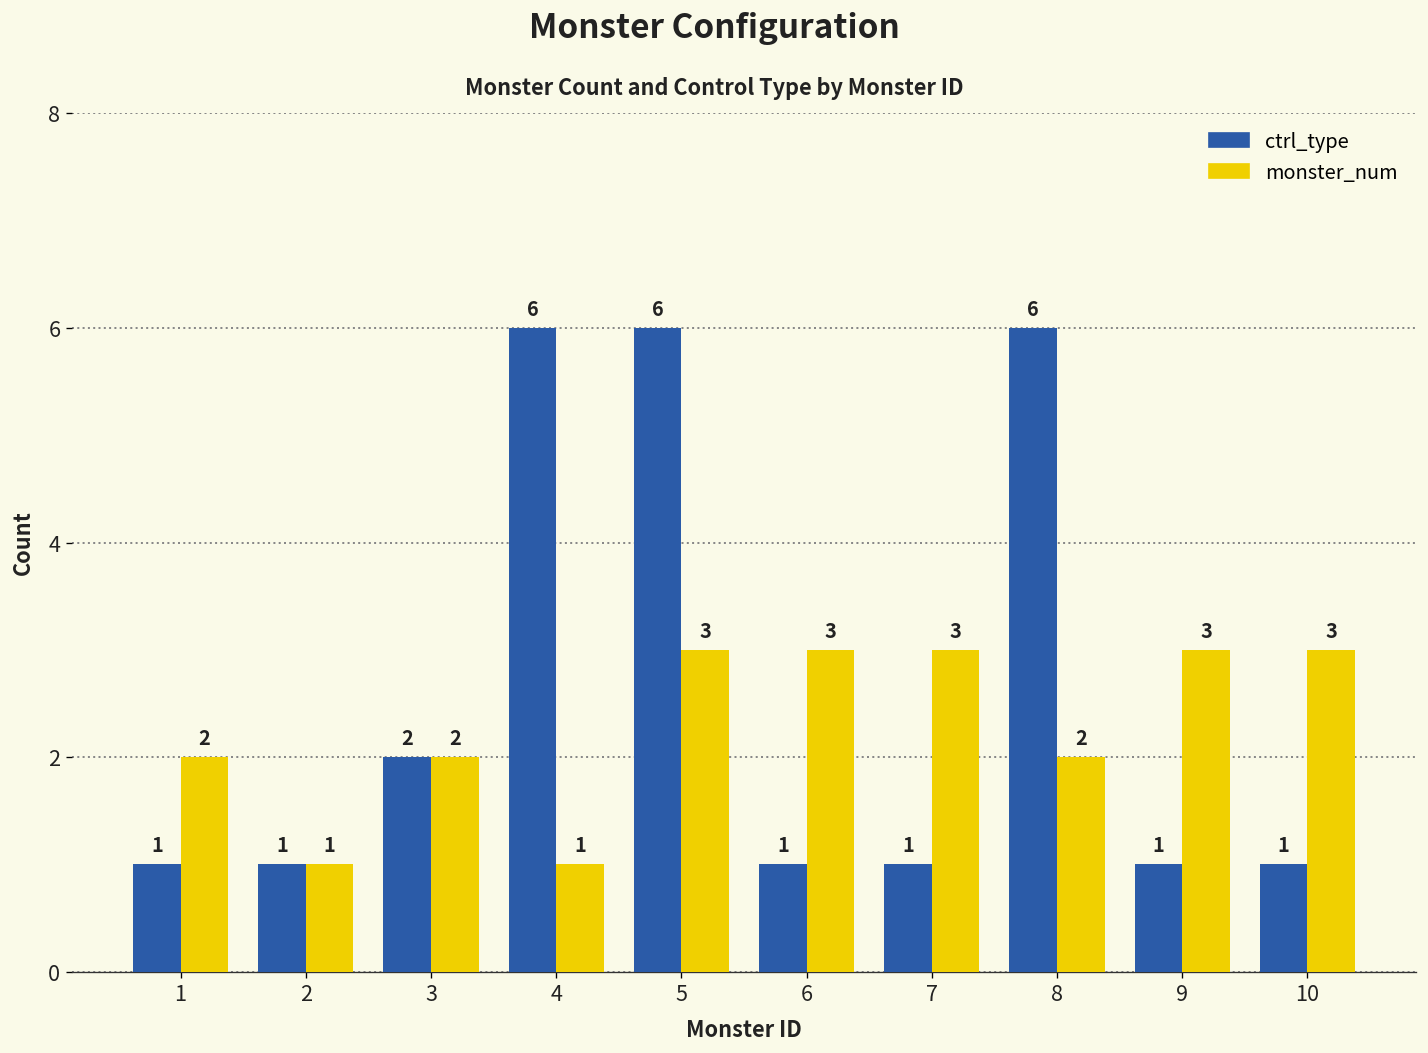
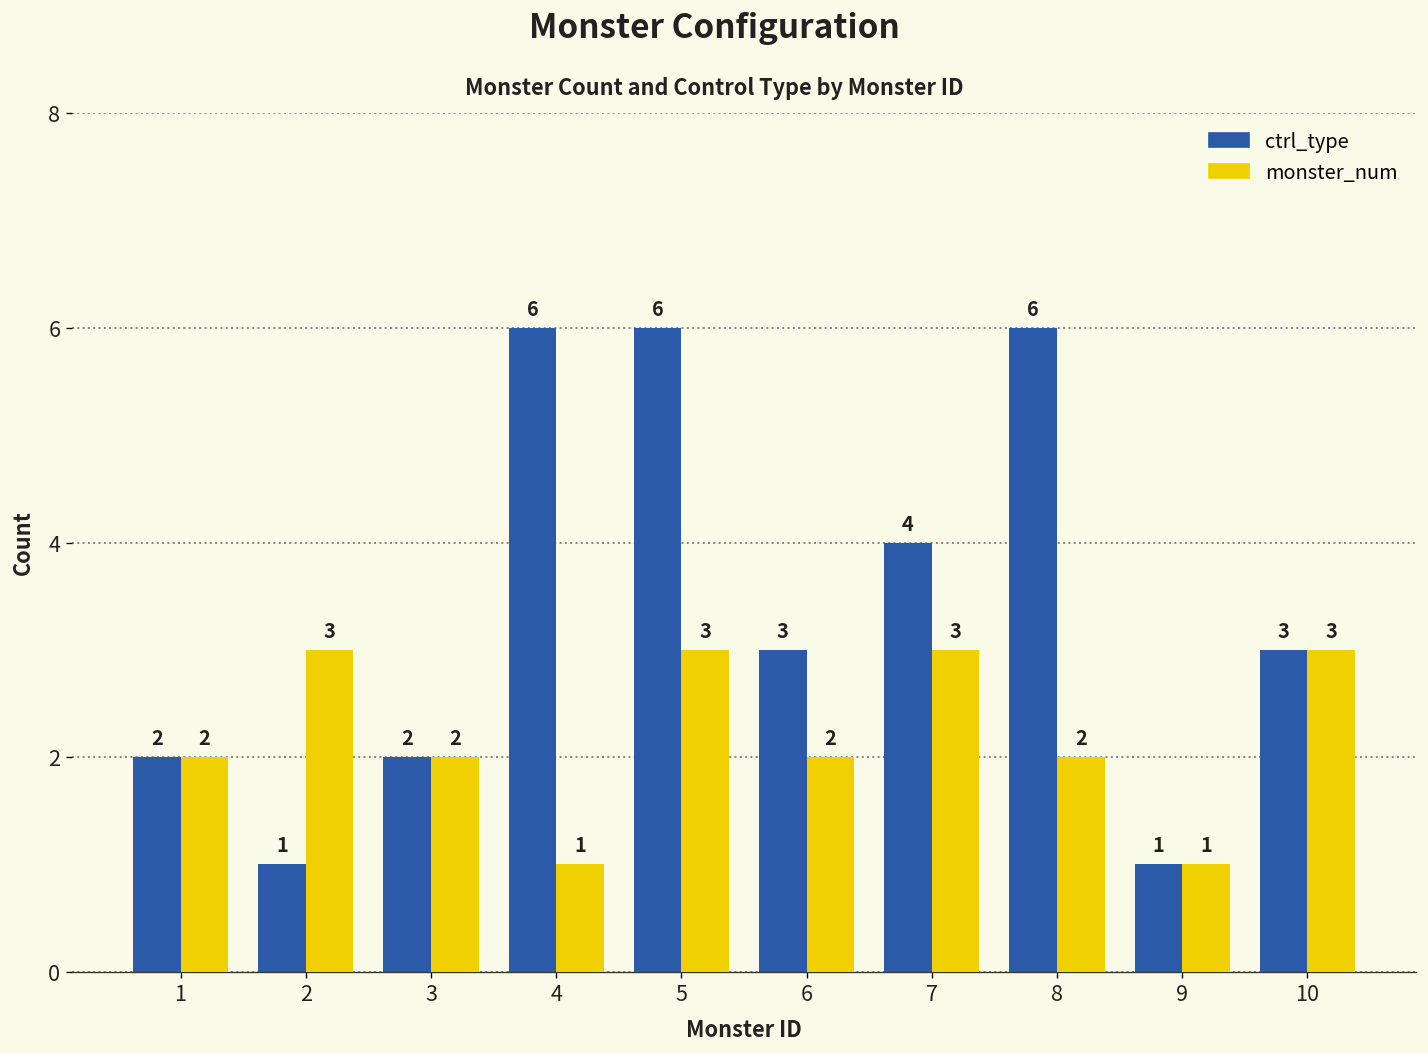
ctrl_type, 1: 1 -> 2
monster_num, 2: 1 -> 3
ctrl_type, 6: 1 -> 3
monster_num, 6: 3 -> 2
ctrl_type, 7: 1 -> 4
monster_num, 9: 3 -> 1
ctrl_type, 10: 1 -> 3
